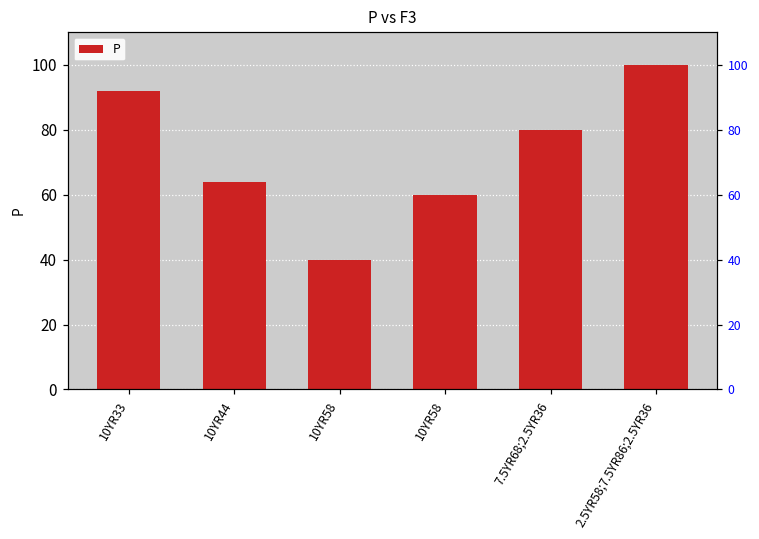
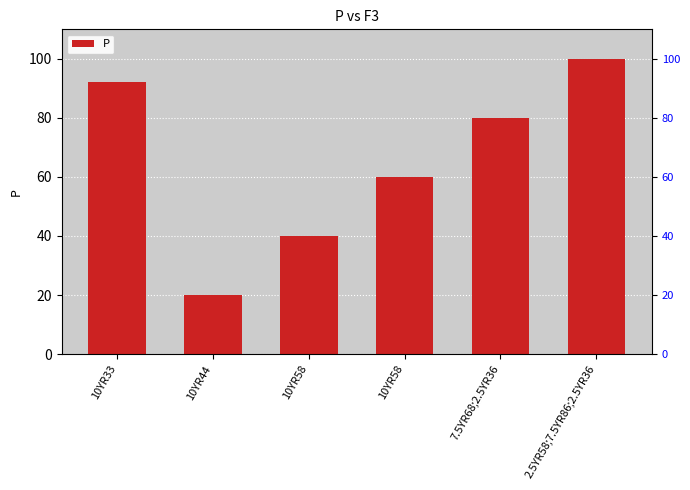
10YR44: 64 -> 20
